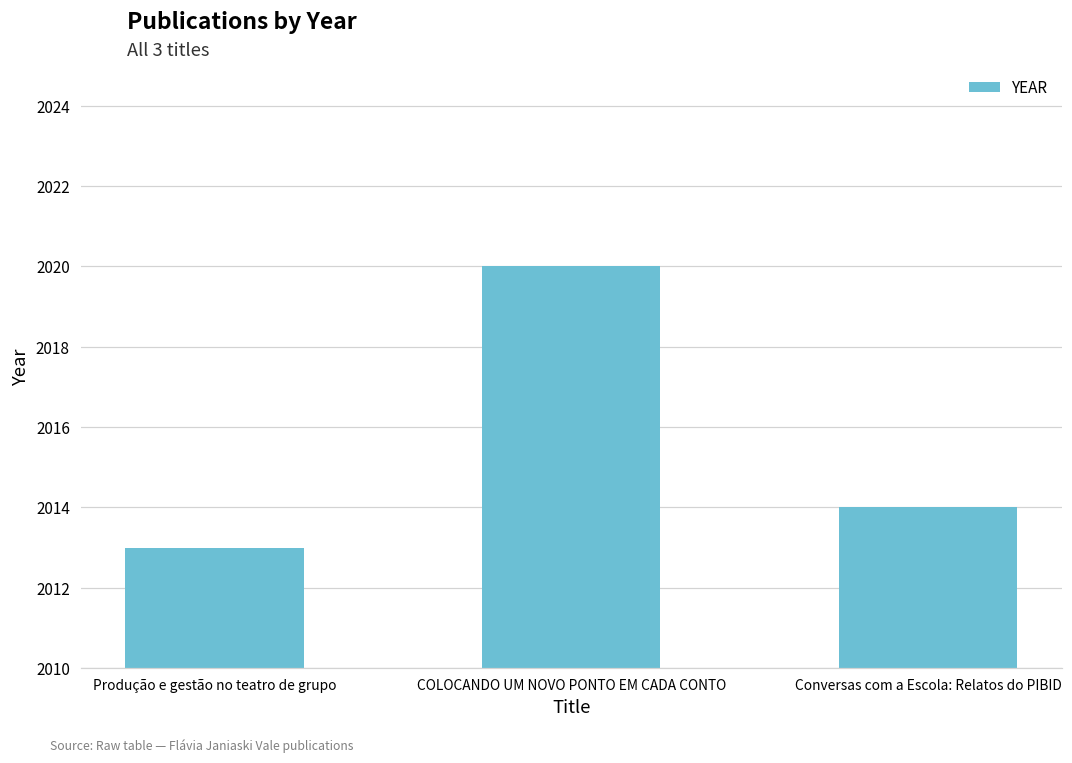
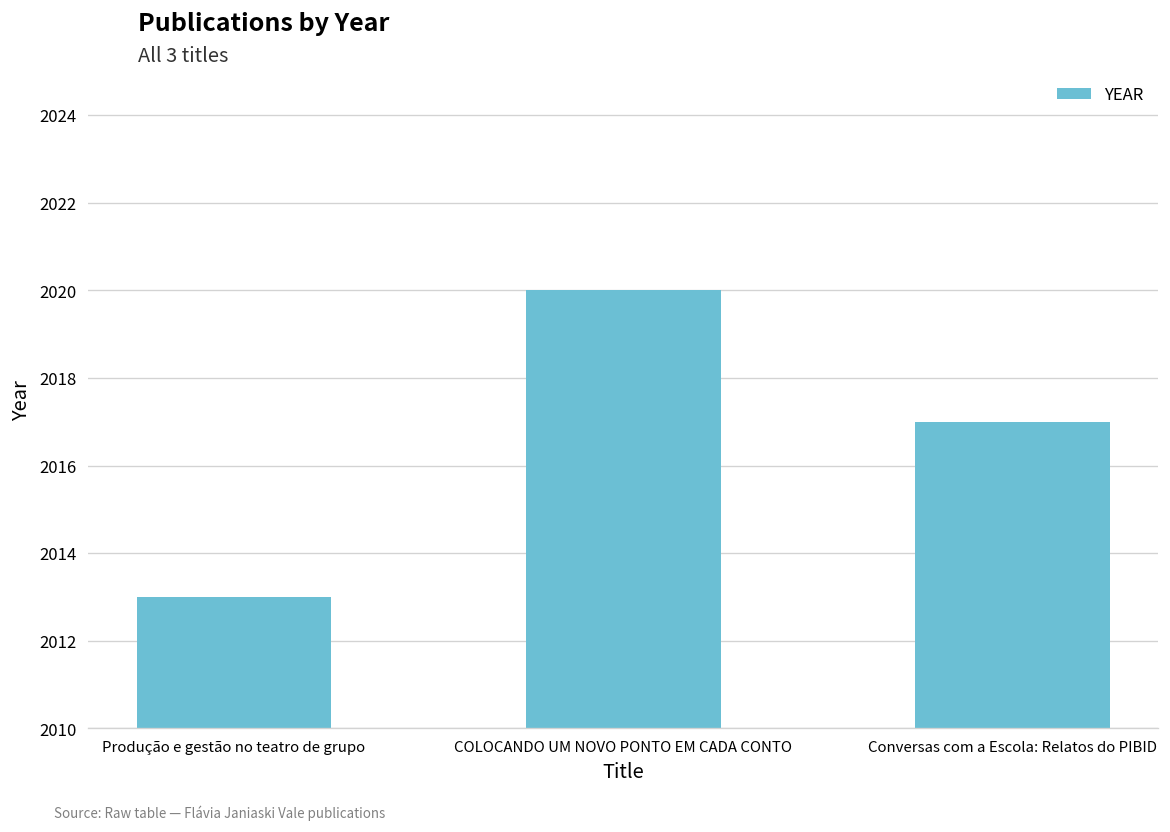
Conversas com a Escola: Relatos do PIBID: 2014 -> 2017
